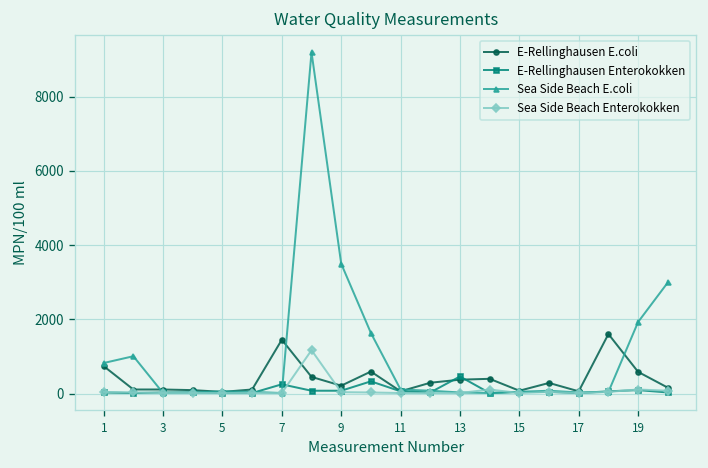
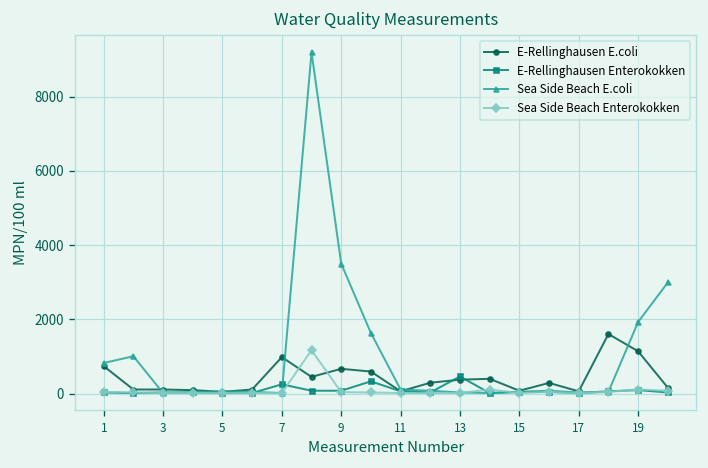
E-Rellinghausen E.coli, 7: 1500 -> 1000
E-Rellinghausen E.coli, 9: 200 -> 700
E-Rellinghausen E.coli, 19: 600 -> 1100
